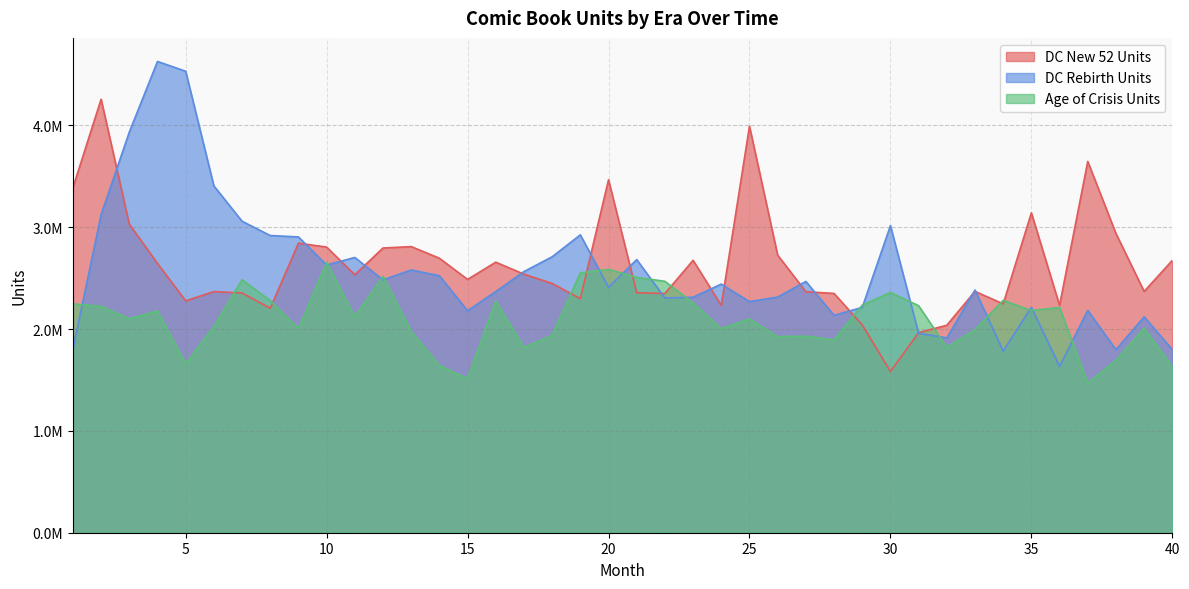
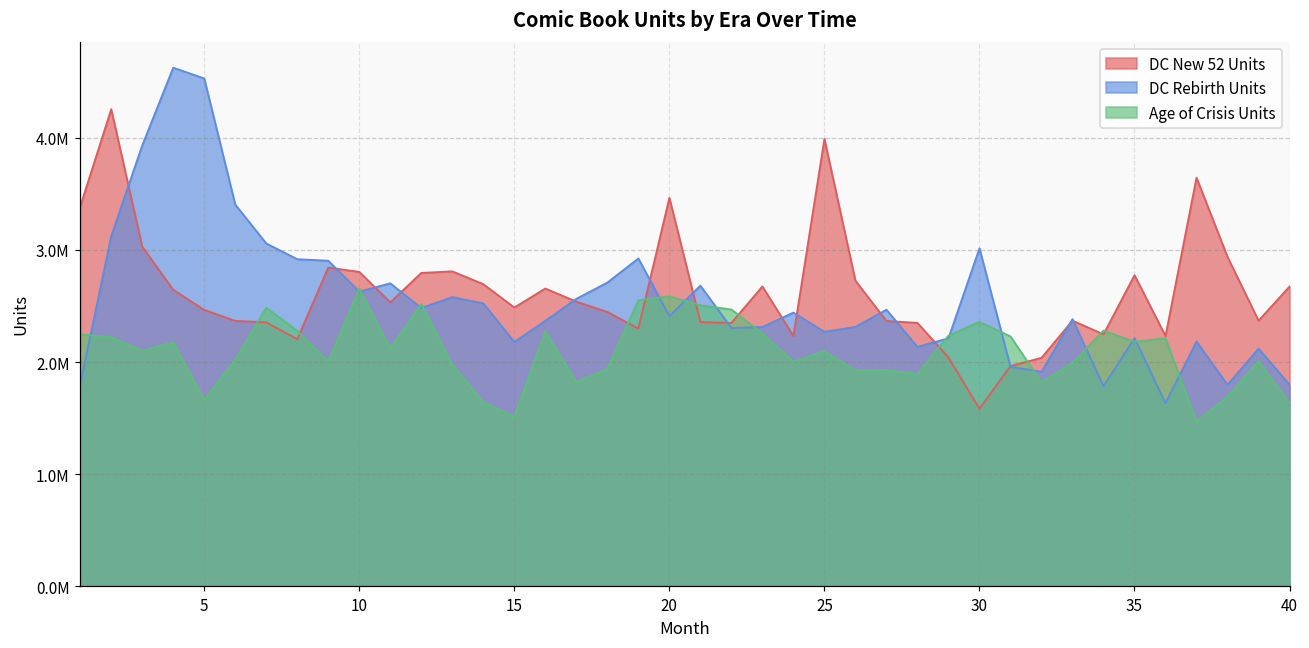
DC New 52 Units, 5: 2280000 -> 2470000
DC New 52 Units, 35: 3140000 -> 2770000
